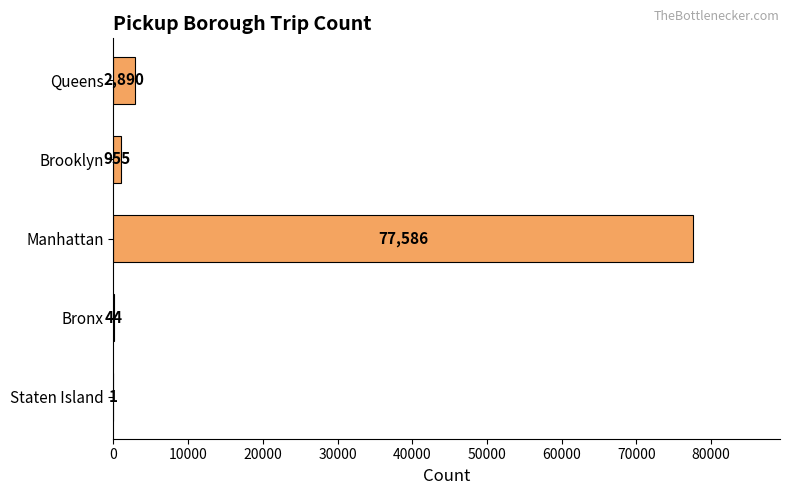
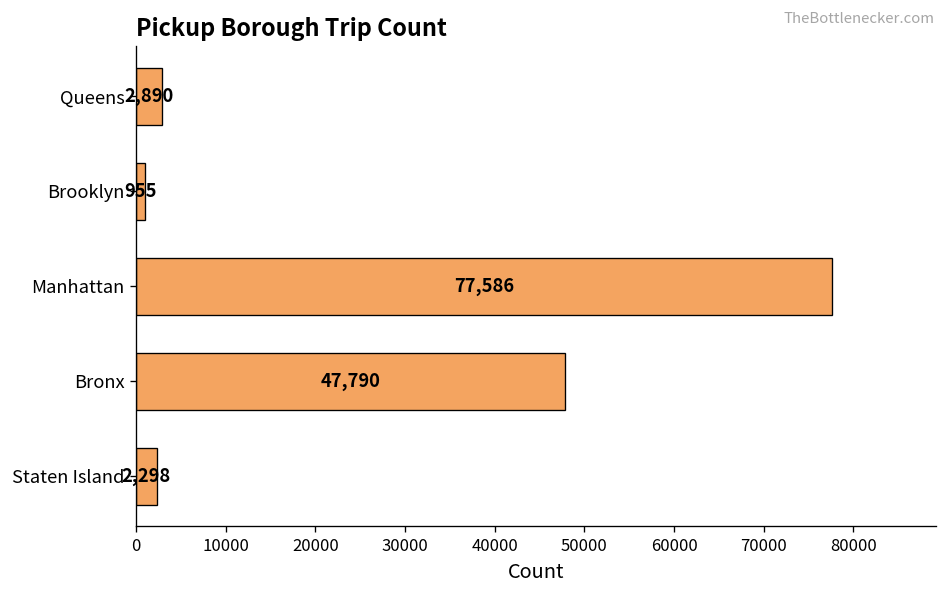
Bronx: 44 -> 47,790
Staten Island: 1 -> 2,298
